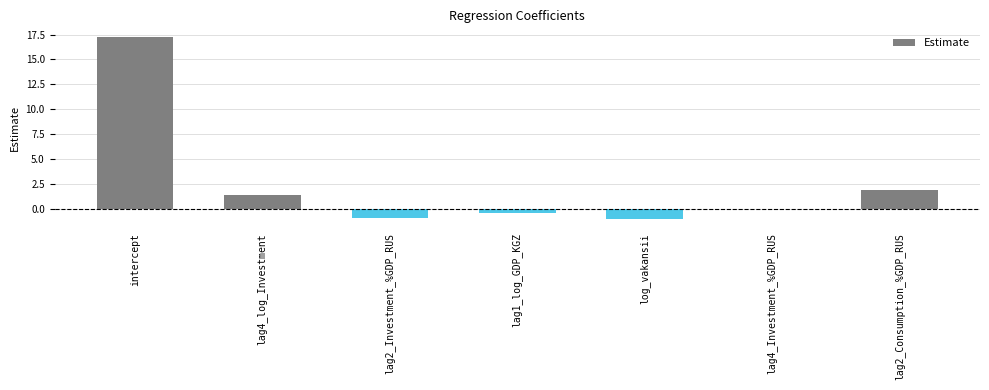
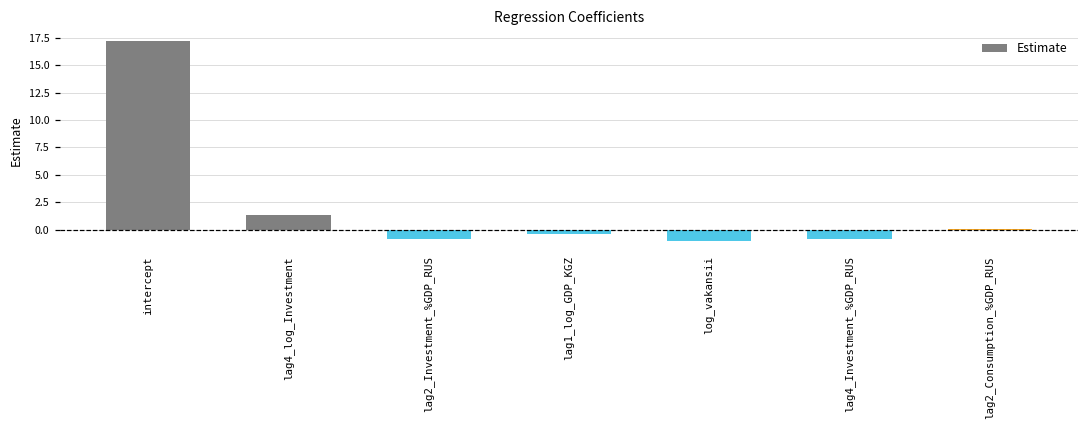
lag4_Investment_%GDP_RUS: 0 -> -1
lag2_Consumption_%GDP_RUS: 2 -> 0
